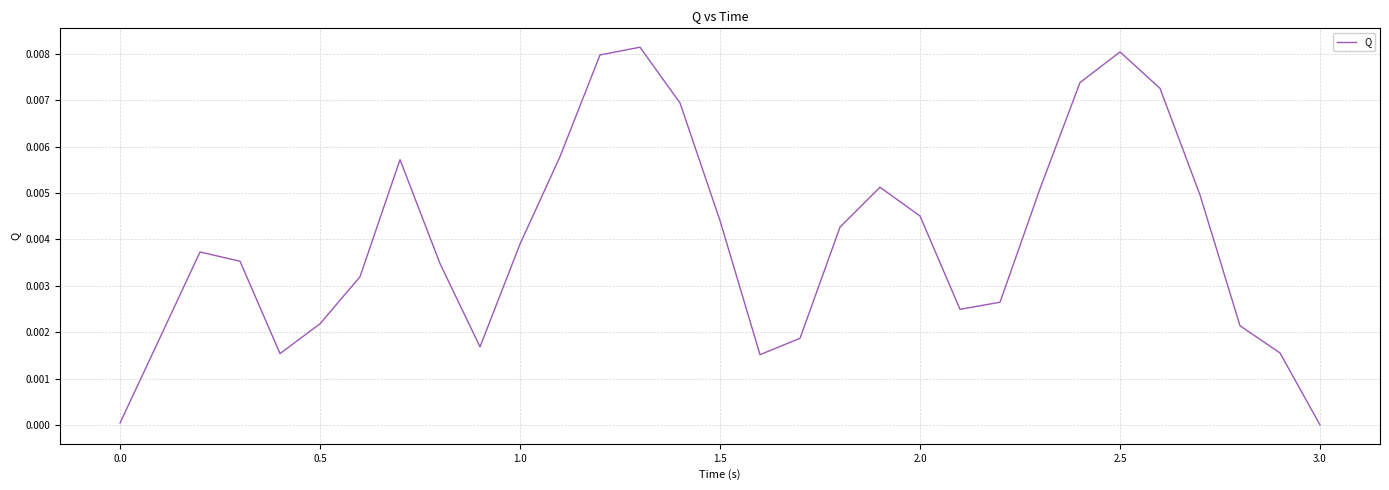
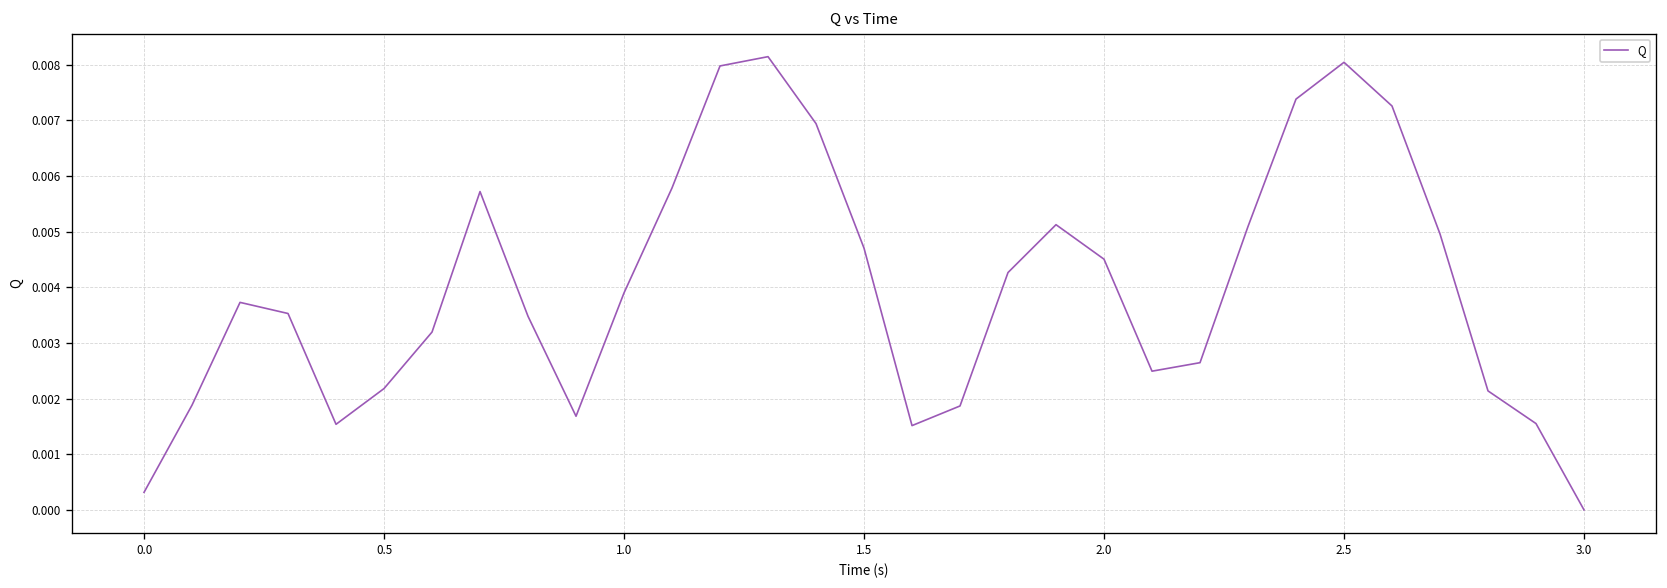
0.0: 0.0000 -> 0.0003
1.5: 0.0044 -> 0.0047
